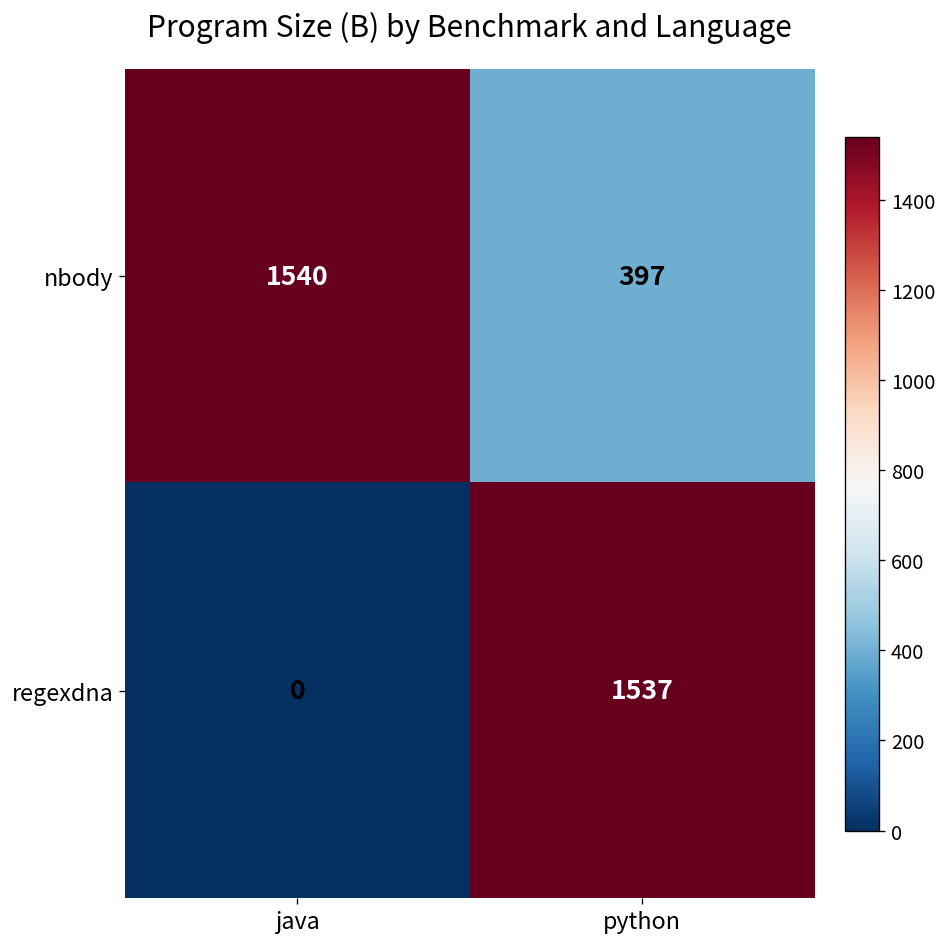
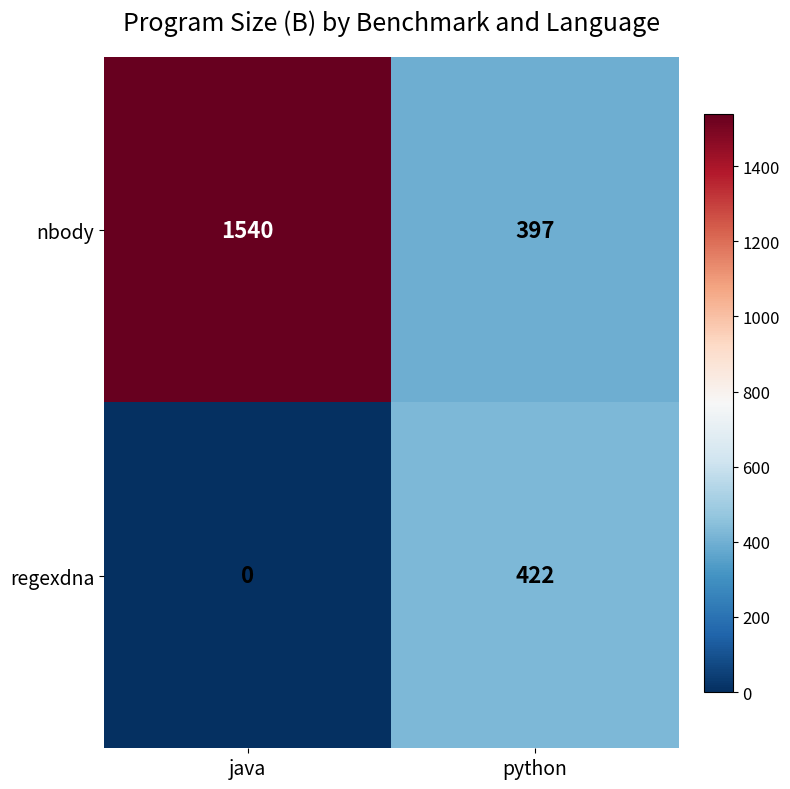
regexdna, python: 1537 -> 422
